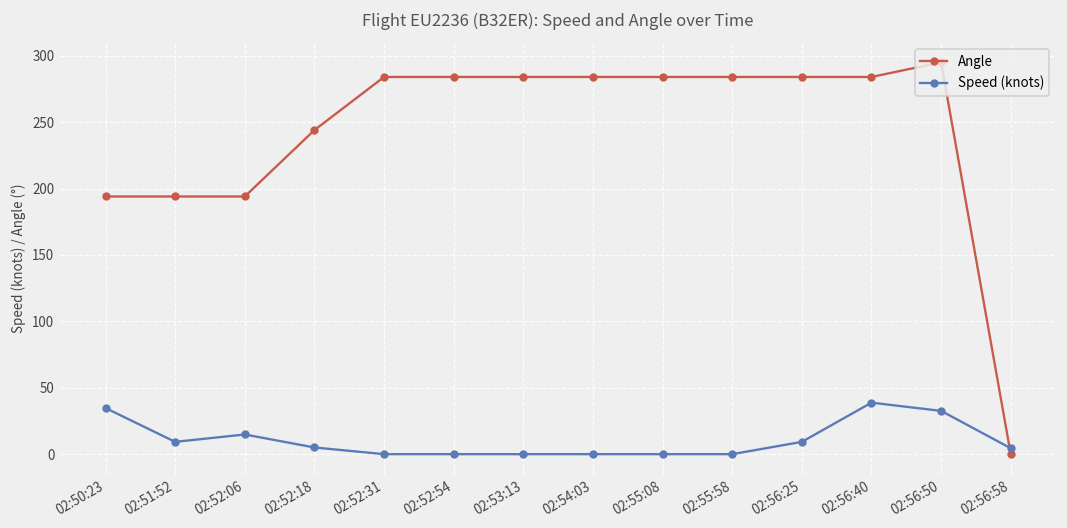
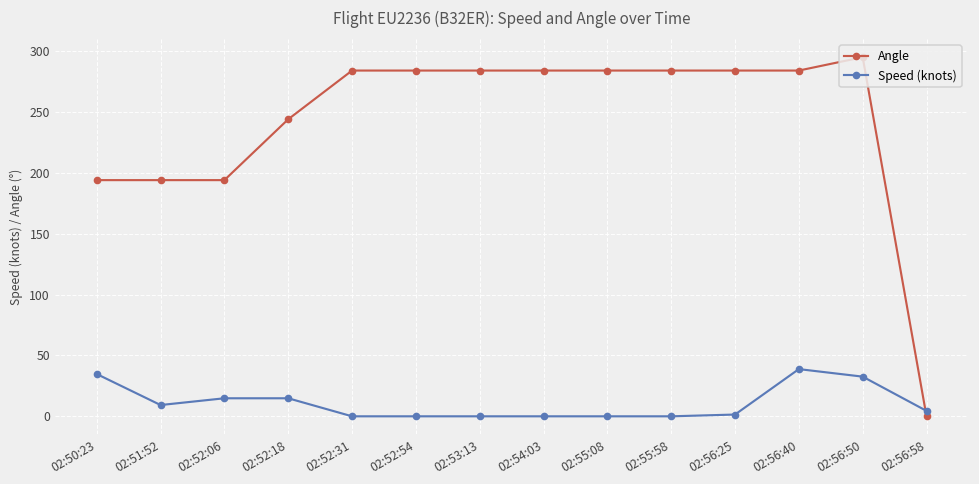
Speed (knots), 02:52:18: 5 -> 15
Speed (knots), 02:56:25: 9 -> 1
